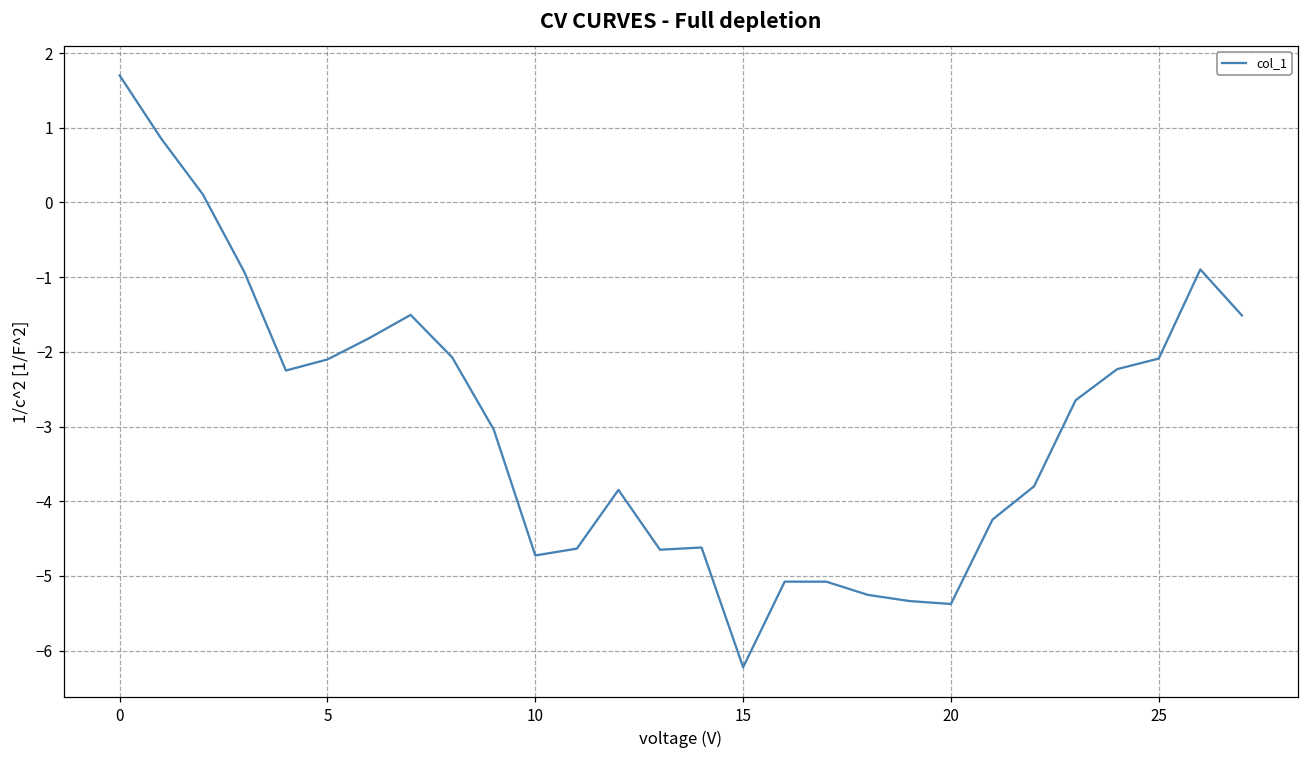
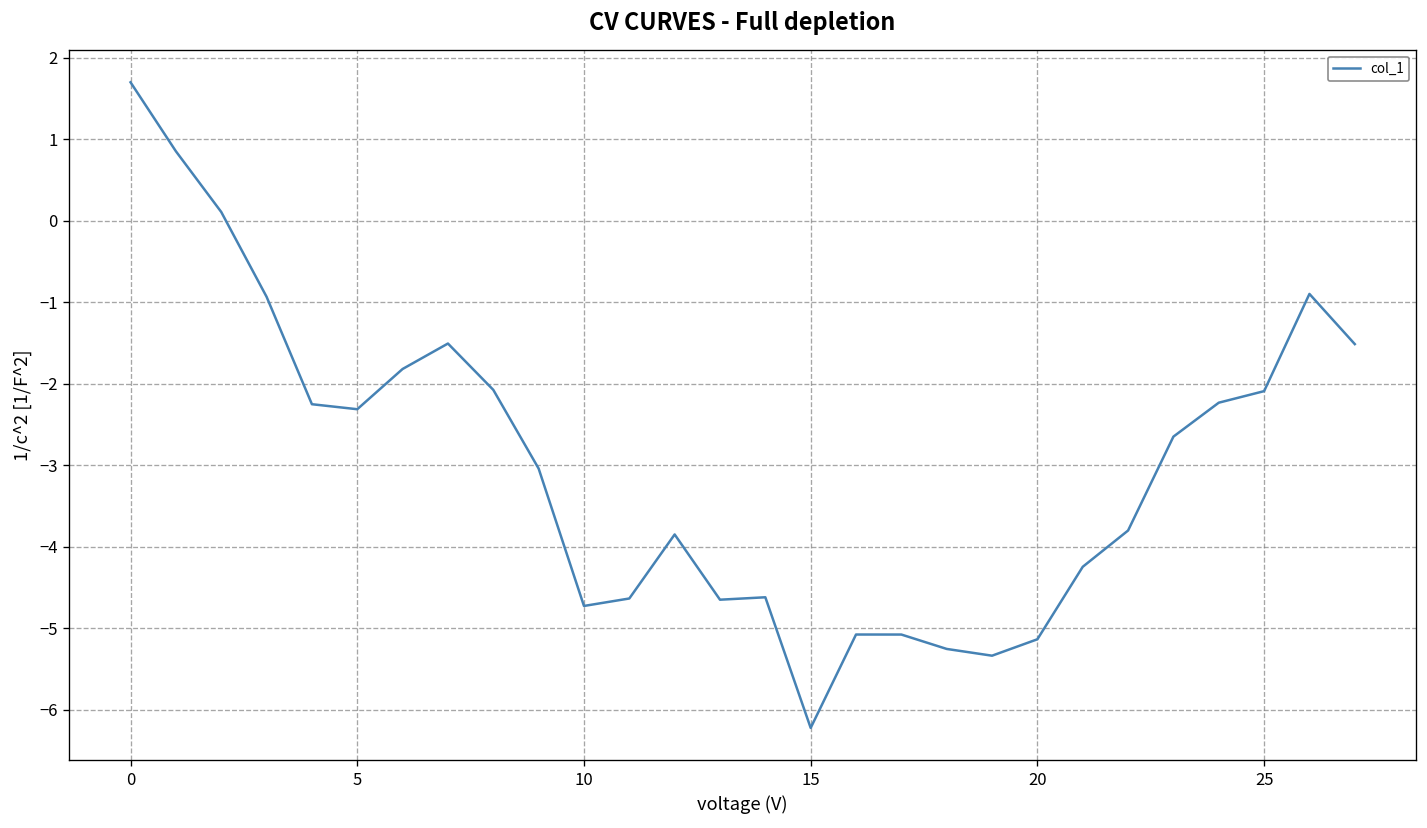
5: -2.1 -> -2.3
20: -5.4 -> -5.1
